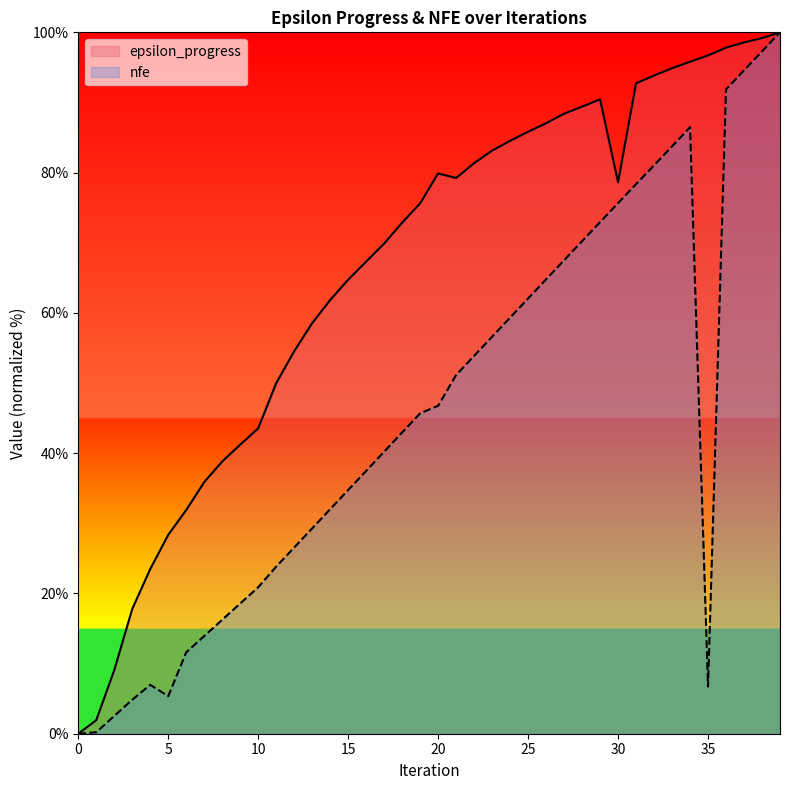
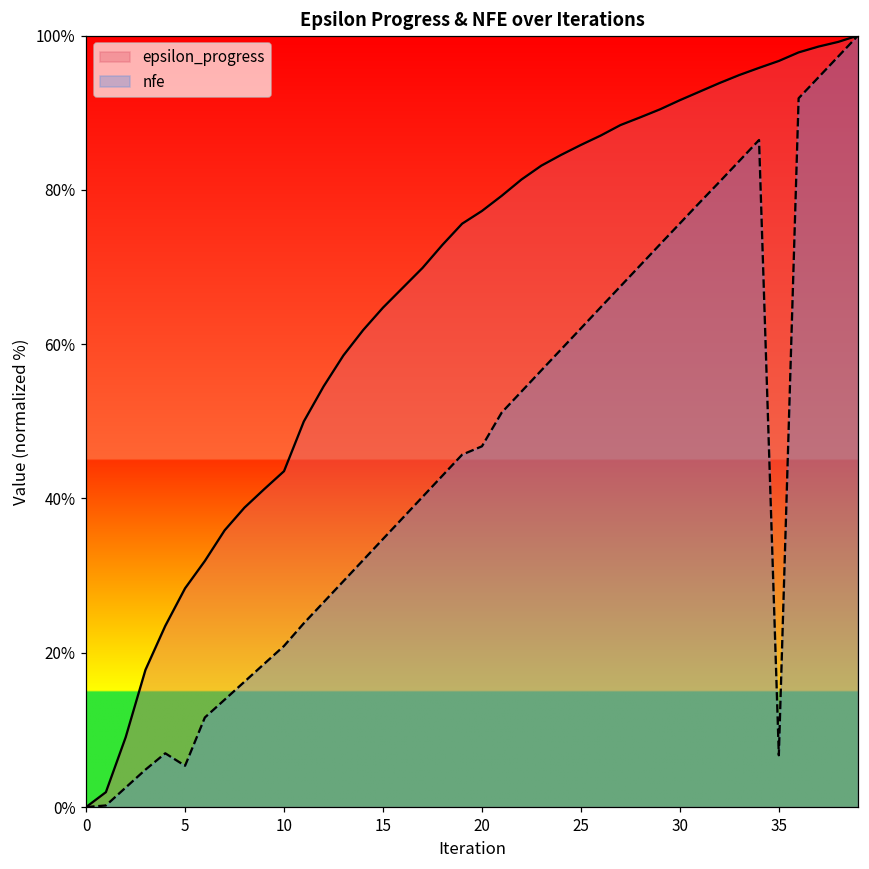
epsilon_progress, 20: 80% -> 77%
epsilon_progress, 30: 79% -> 92%
